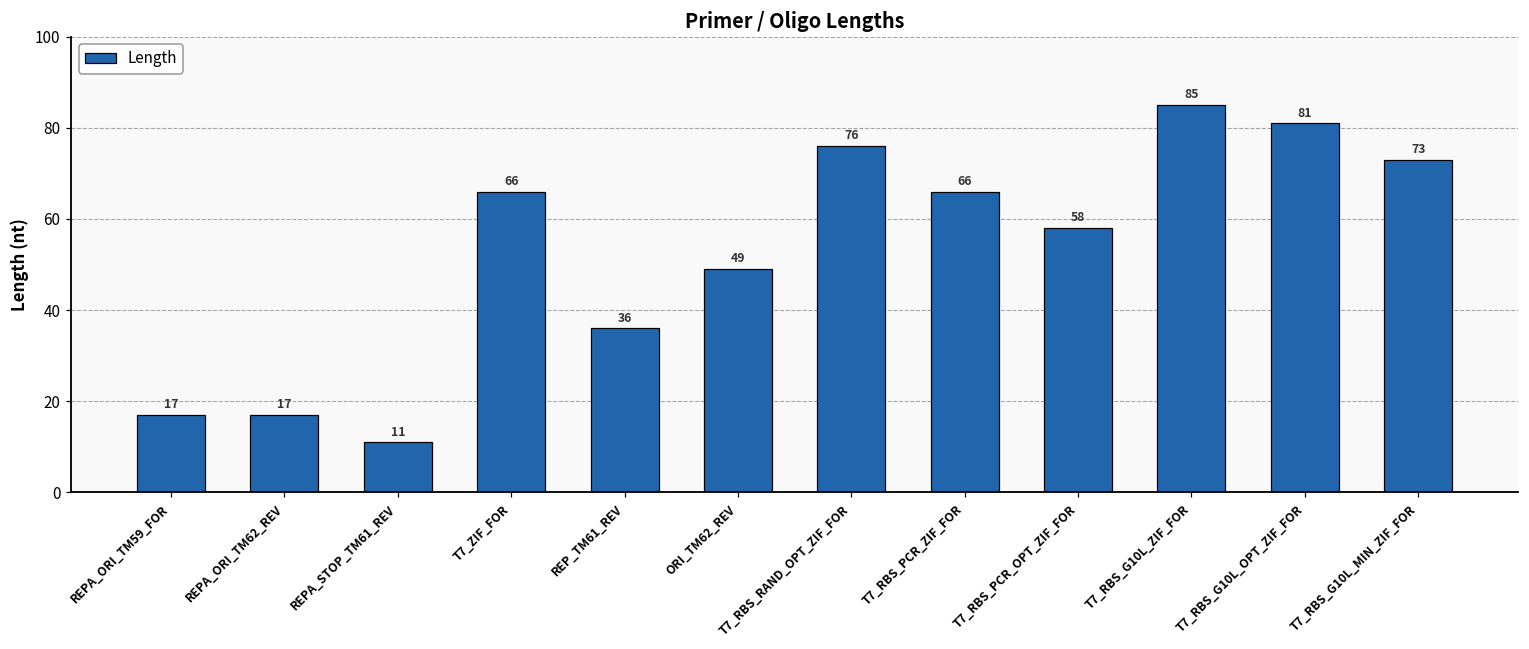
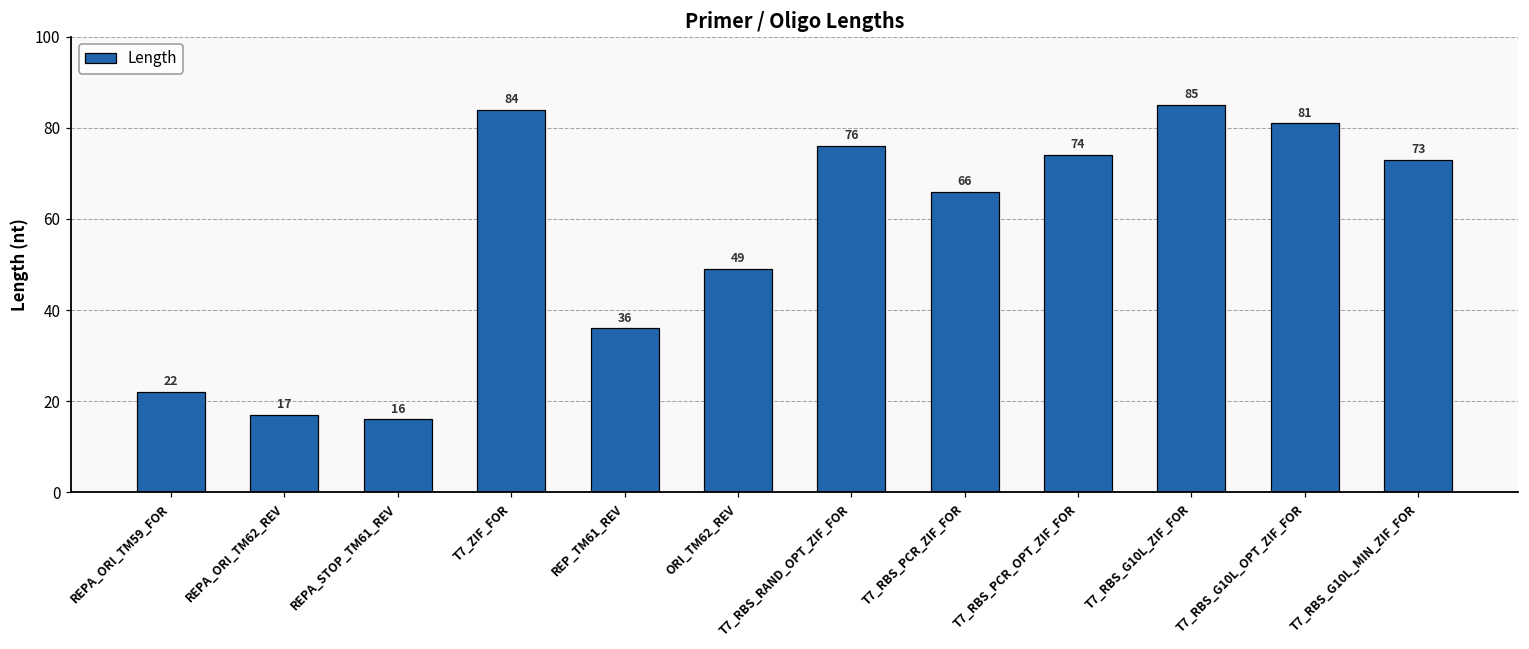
REPA_ORI_TM59_FOR: 17 -> 22
REPA_STOP_TM61_REV: 11 -> 16
T7_ZIF_FOR: 66 -> 84
T7_RBS_PCR_OPT_ZIF_FOR: 58 -> 74
